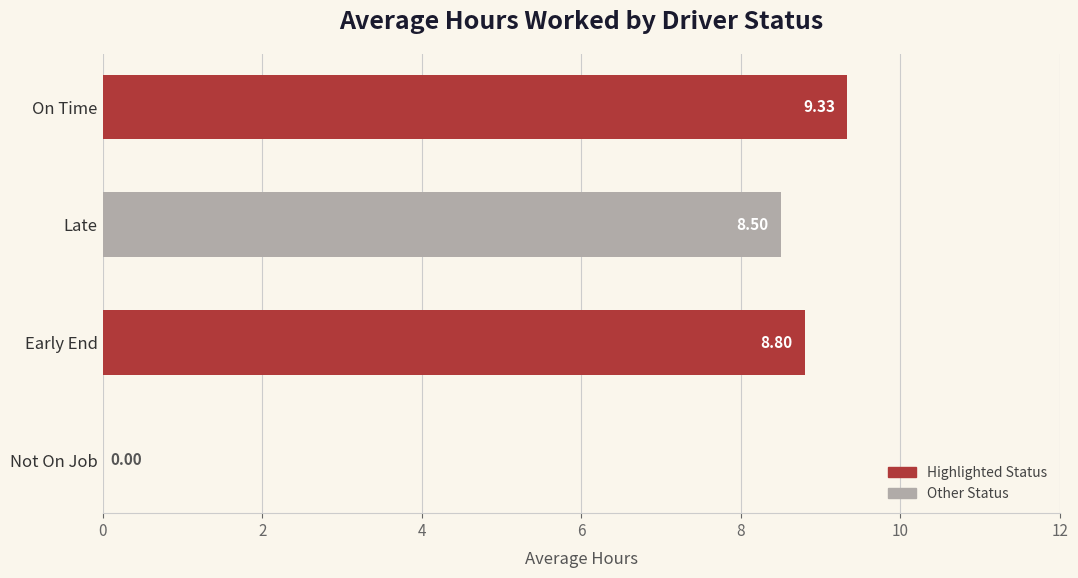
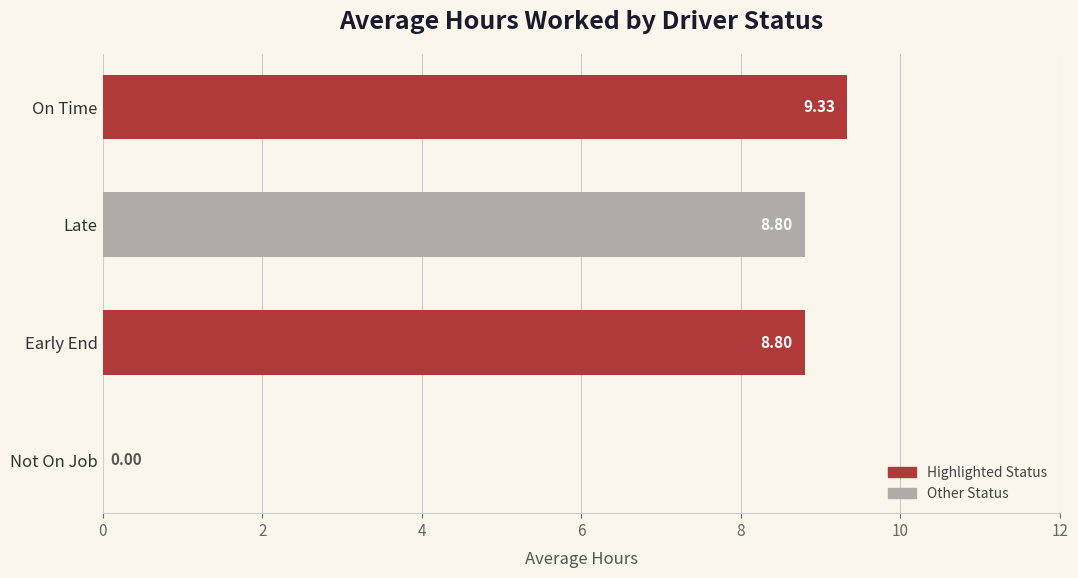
Late: 8.50 -> 8.80
